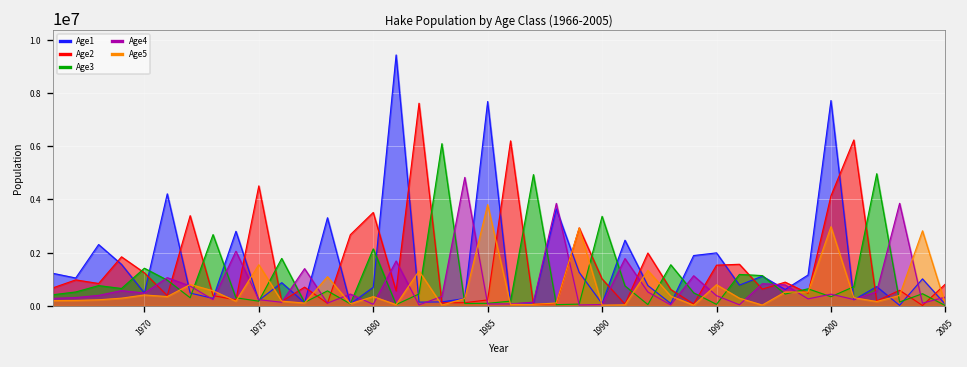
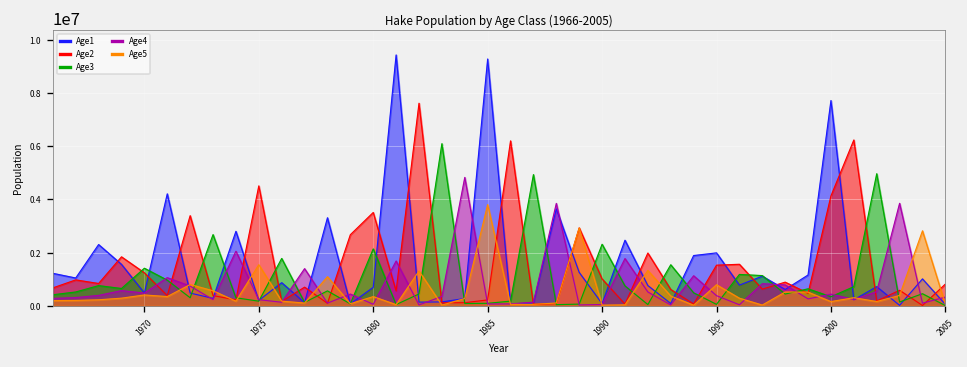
Age1, 1985: 7700000 -> 9300000
Age3, 1990: 3400000 -> 2300000
Age5, 2000: 3000000 -> 200000
